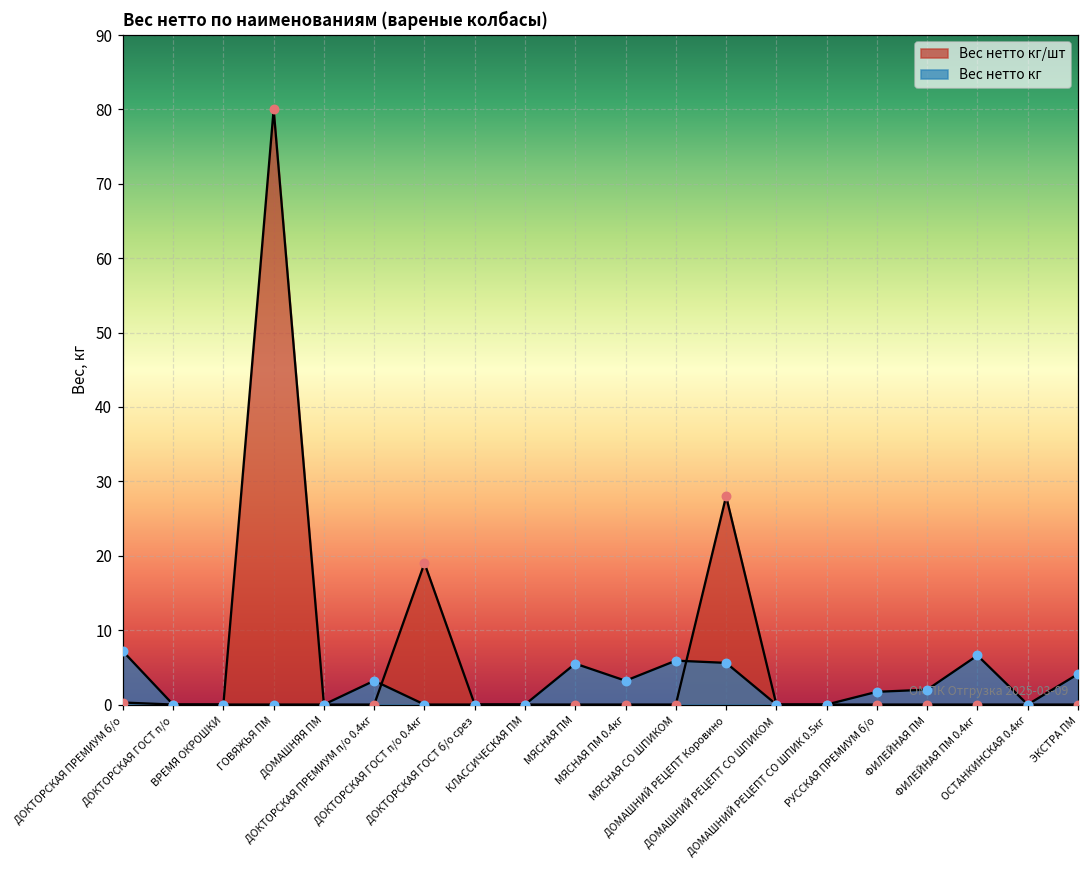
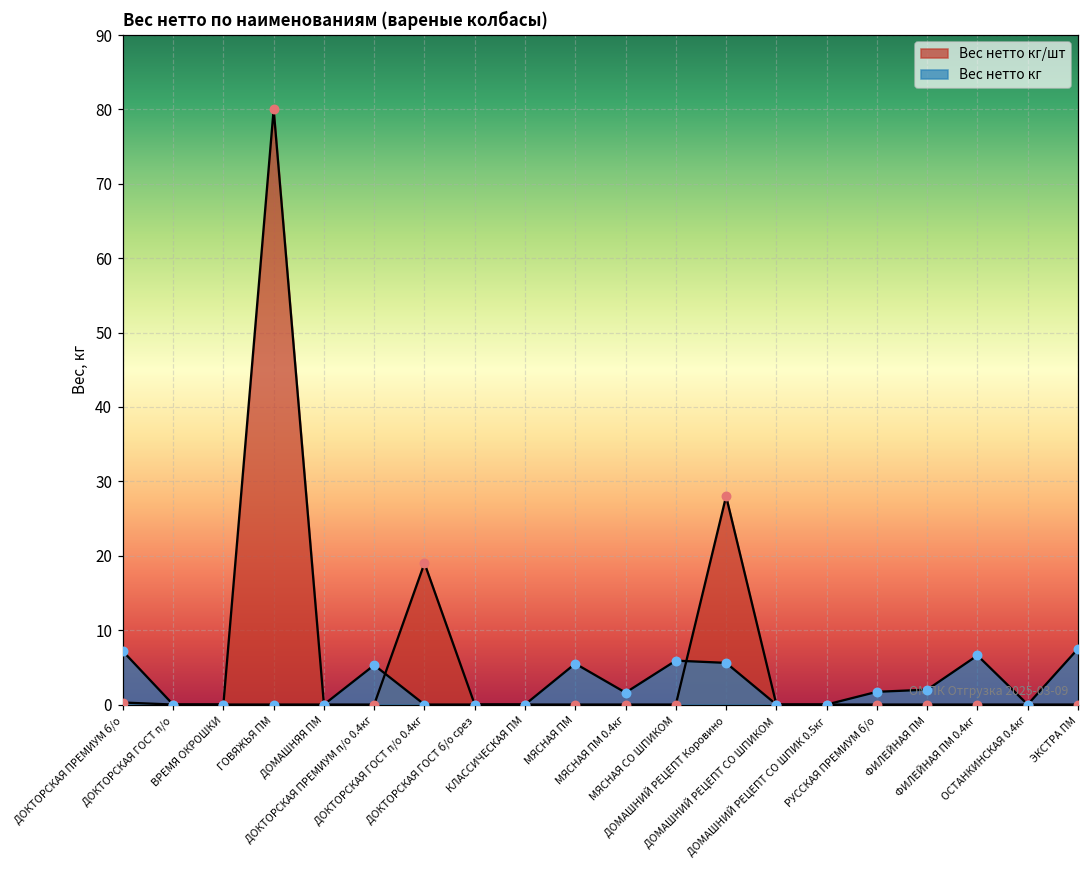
Вес нетто кг, ДОКТОРСКАЯ ПРЕМИУМ п/о 0.4кг: 3 -> 5
Вес нетто кг, МЯСНАЯ ПМ 0.4кг: 3 -> 2
Вес нетто кг, ЭКСТРА ПМ: 4 -> 8
